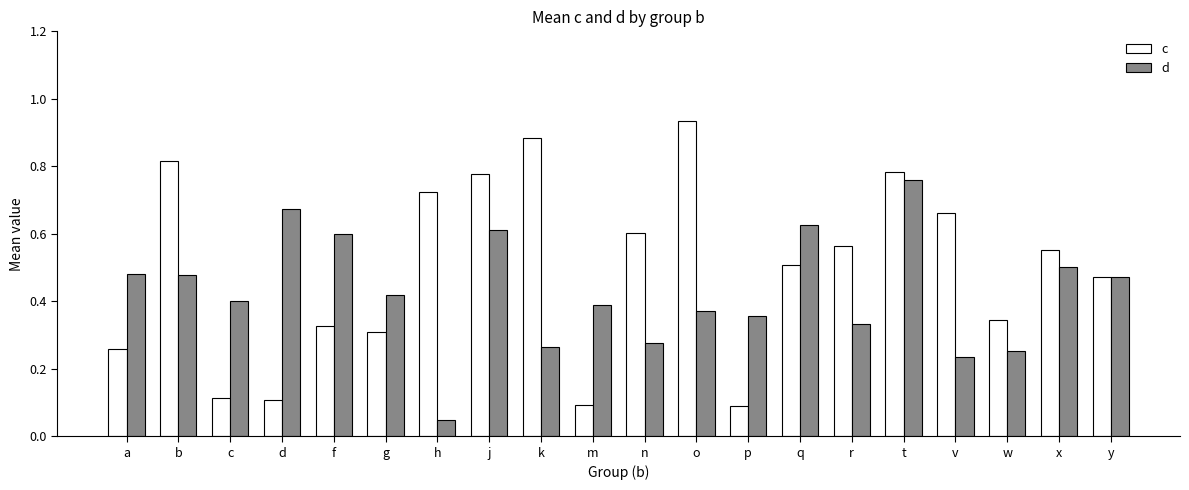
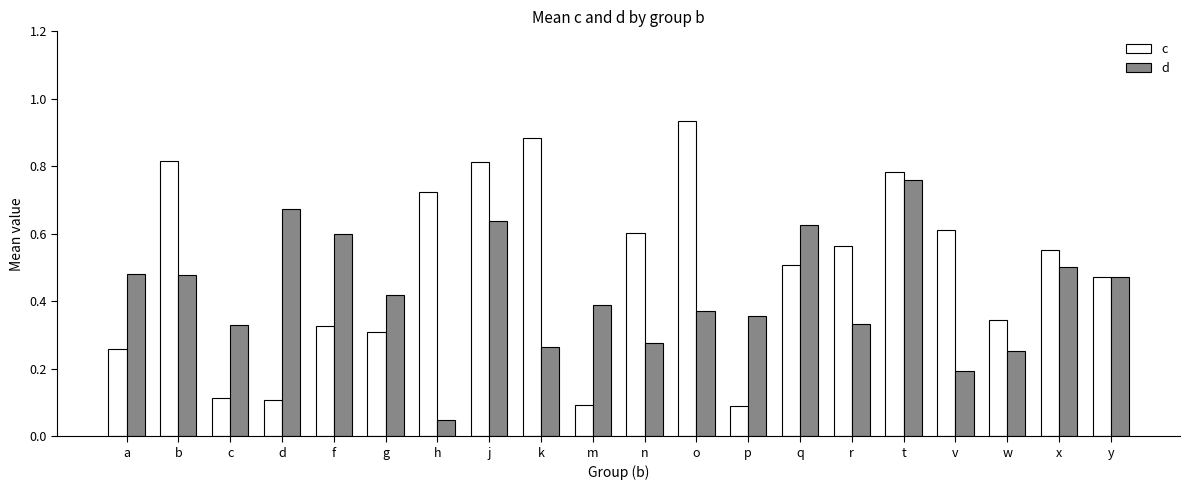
d, c: 0.40 -> 0.33
c, j: 0.78 -> 0.81
d, j: 0.61 -> 0.64
c, v: 0.66 -> 0.61
d, v: 0.24 -> 0.19
